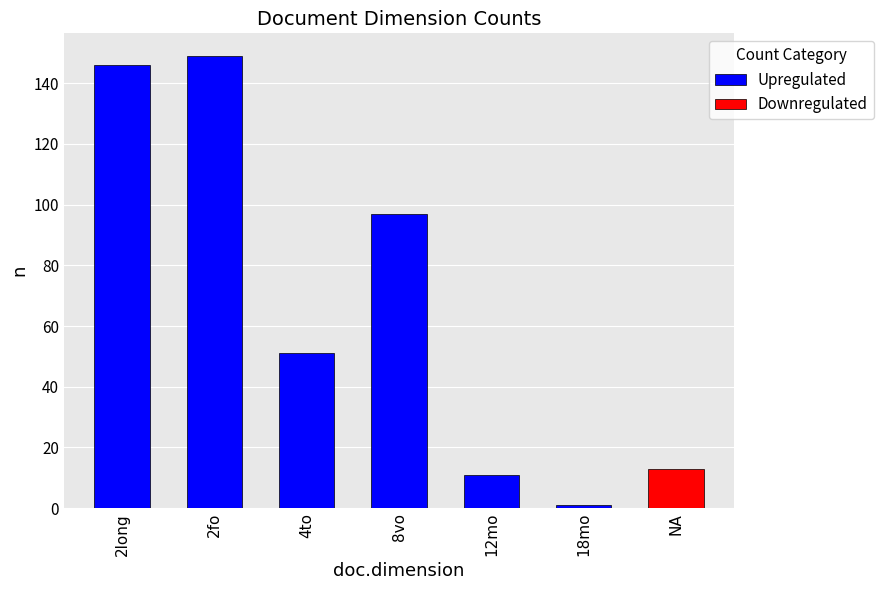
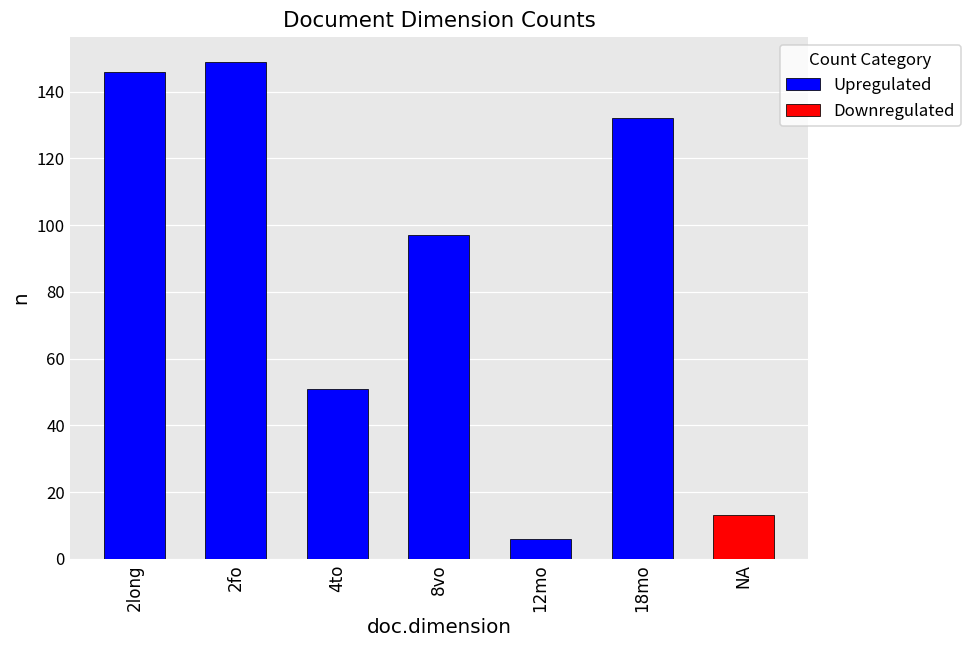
Upregulated, 12mo: 11 -> 6
Upregulated, 18mo: 1 -> 132
